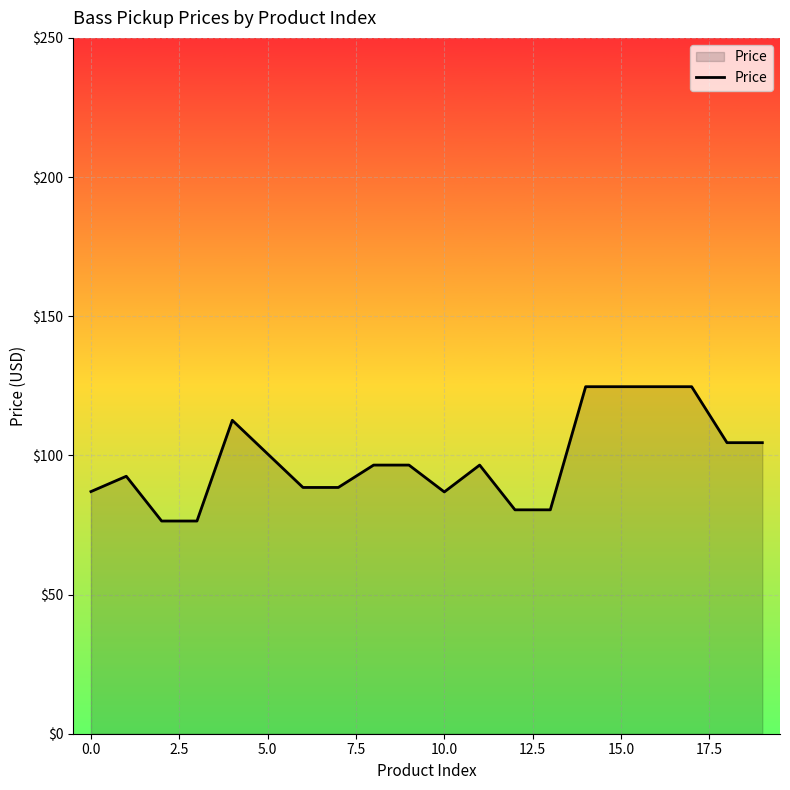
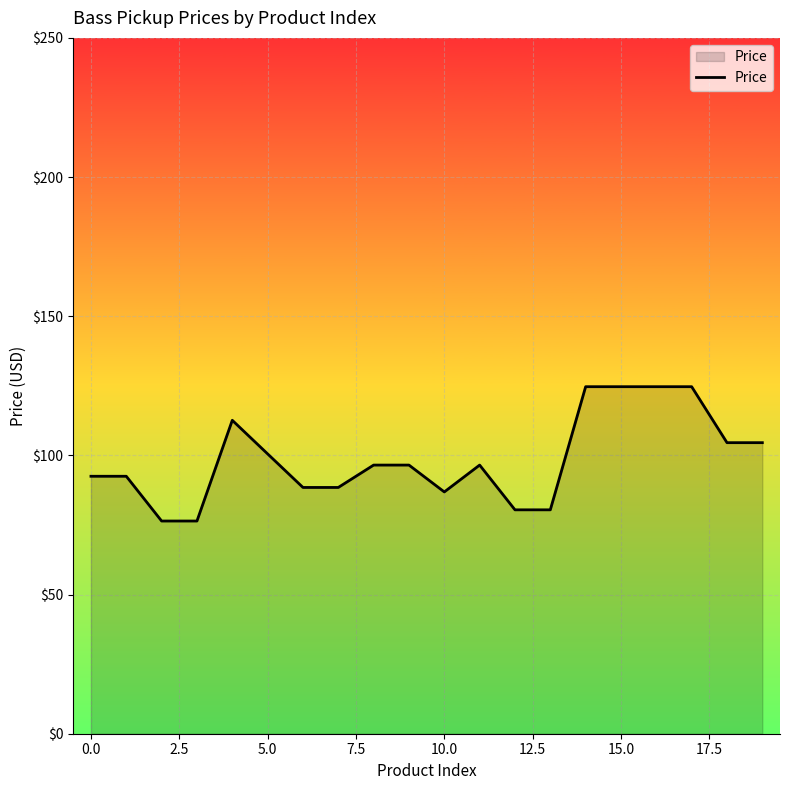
0.0: $87 -> $93
